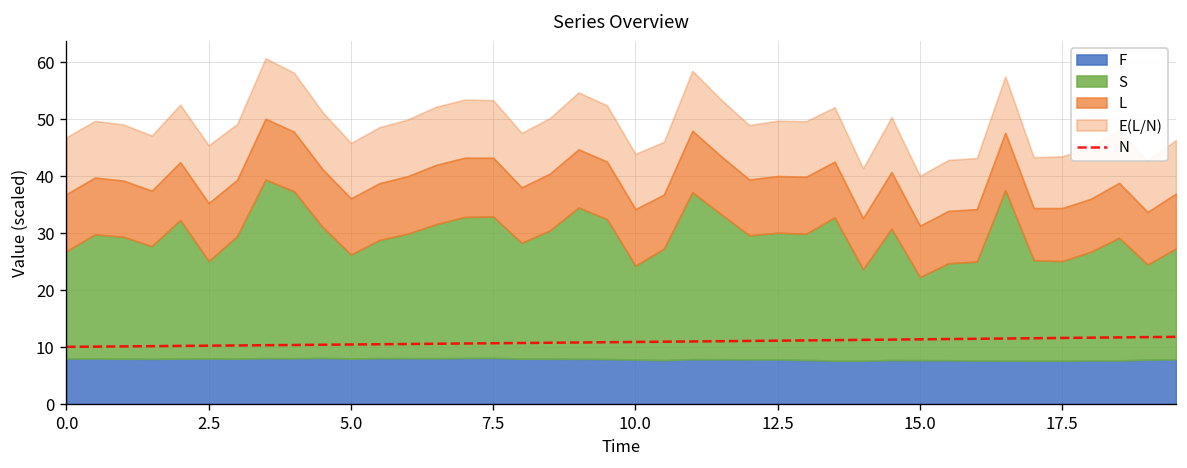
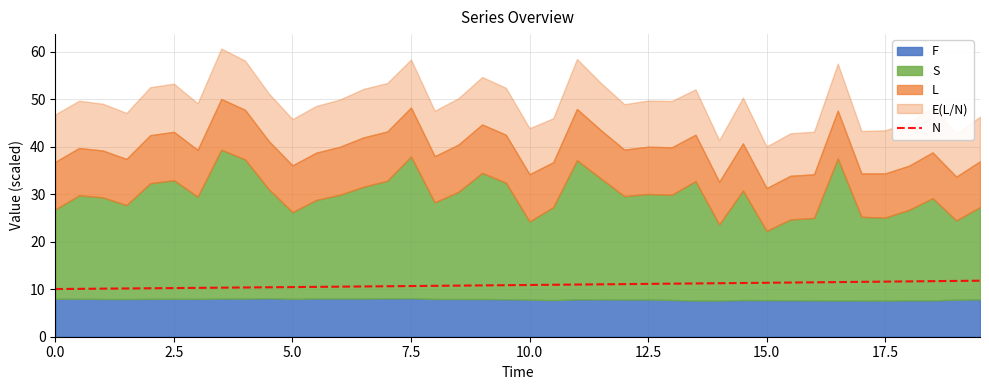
S, 2.5: 17 -> 25
S, 7.5: 25 -> 30
